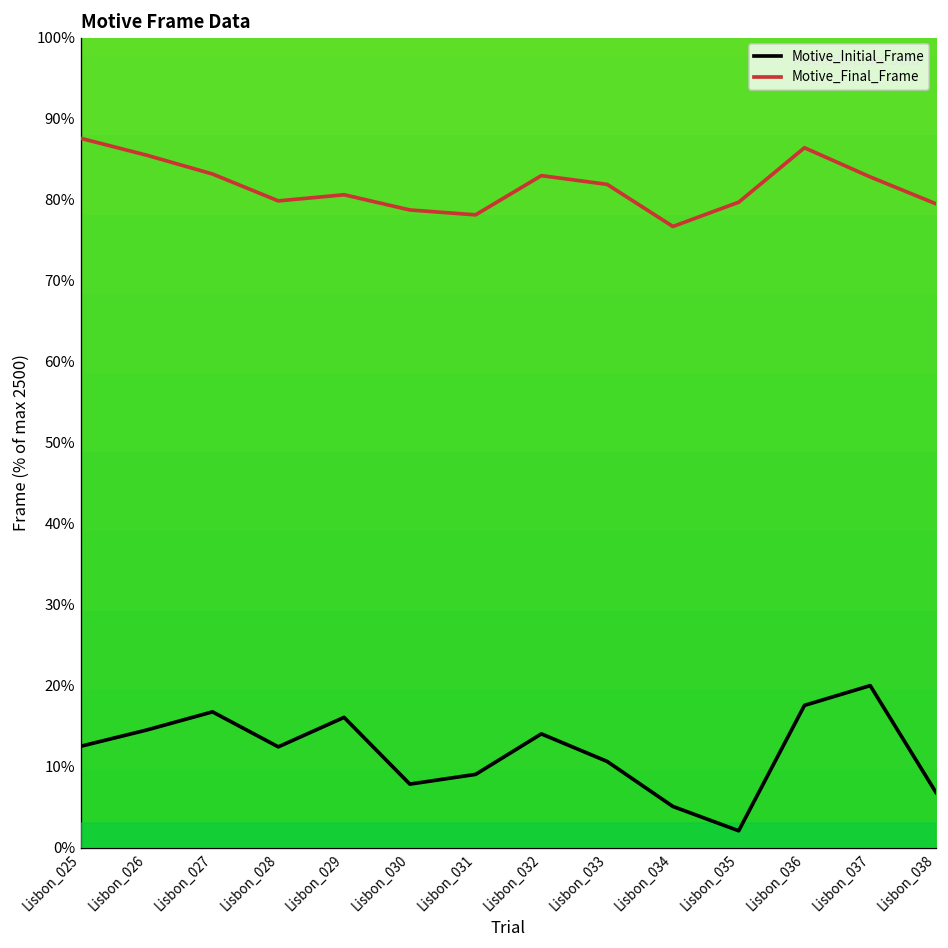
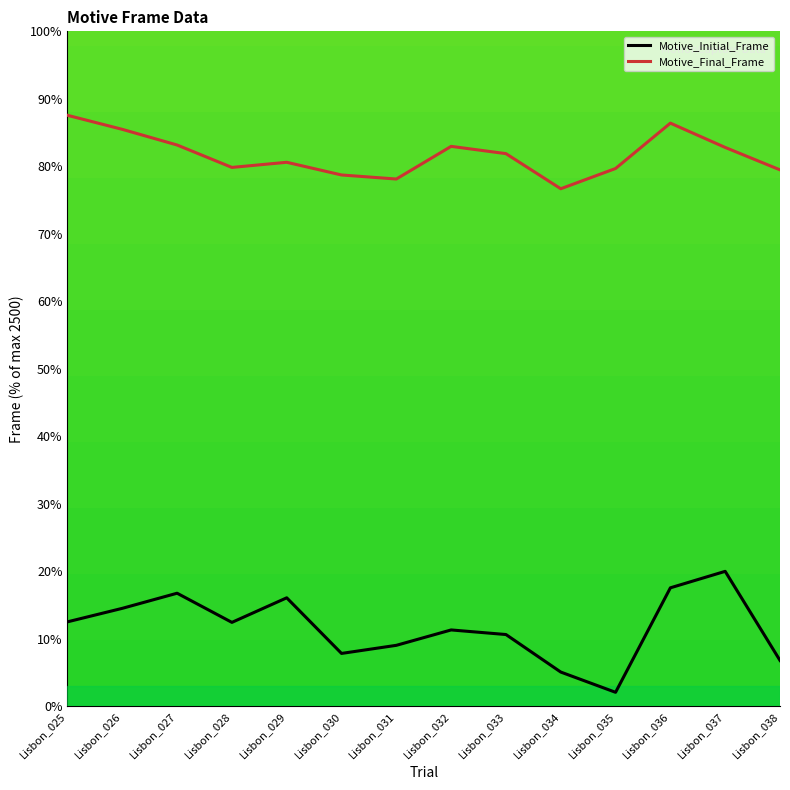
Motive_Initial_Frame, Lisbon_032: 14% -> 11%
